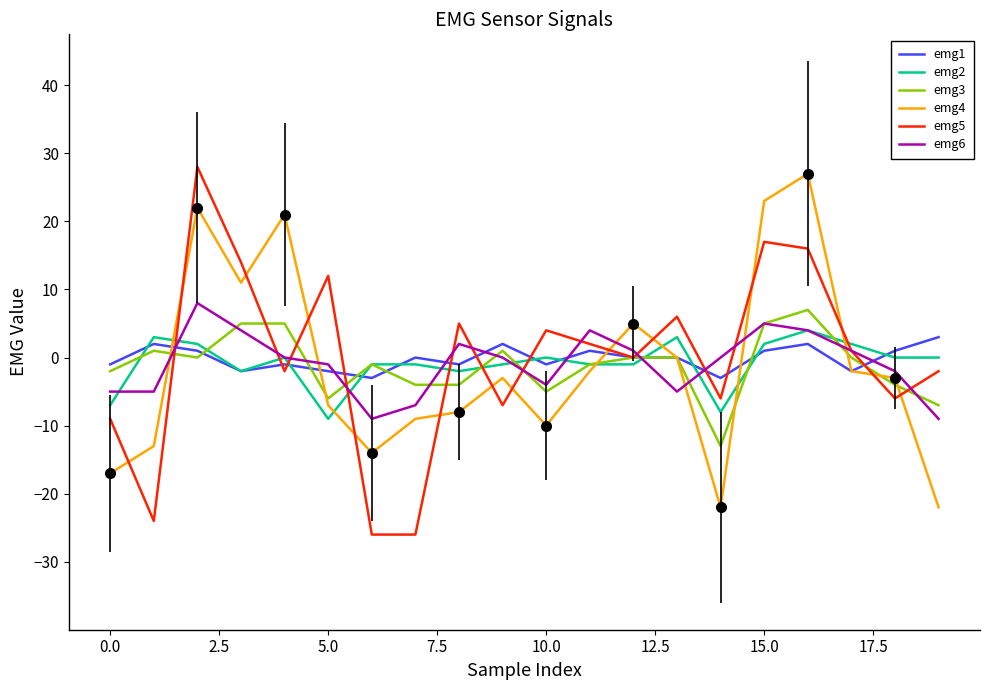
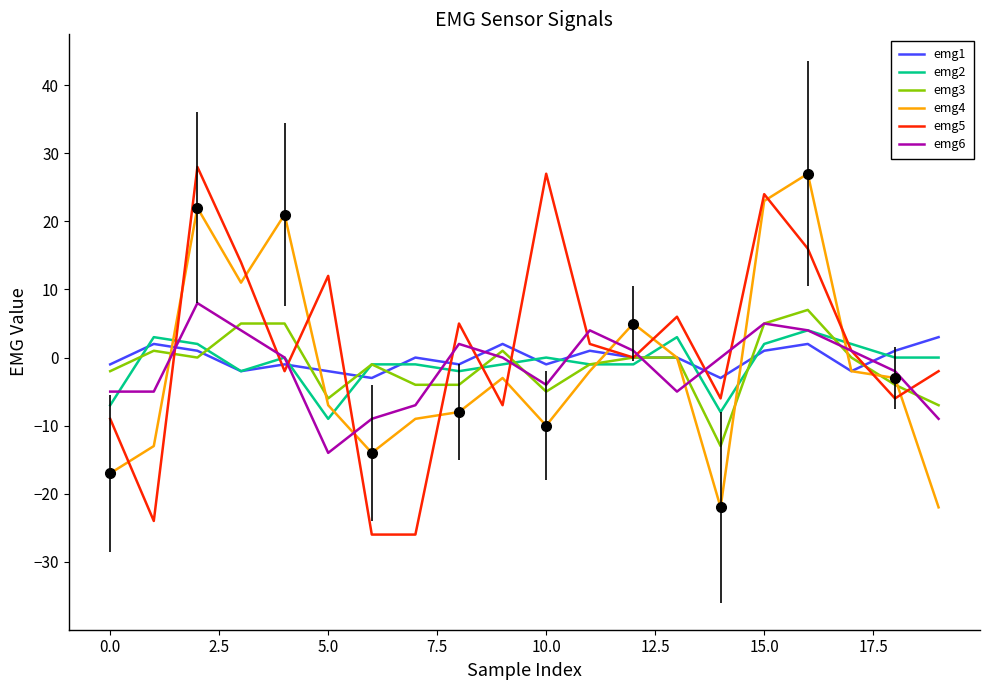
emg6, 5.0: -1 -> -14
emg5, 10.0: 4 -> 27
emg5, 15.0: 17 -> 24
